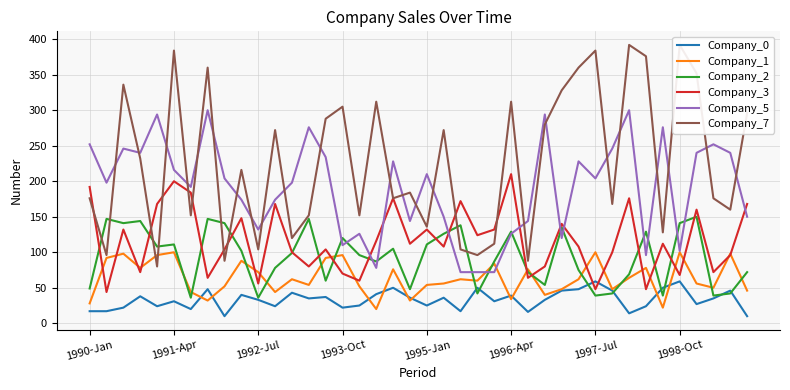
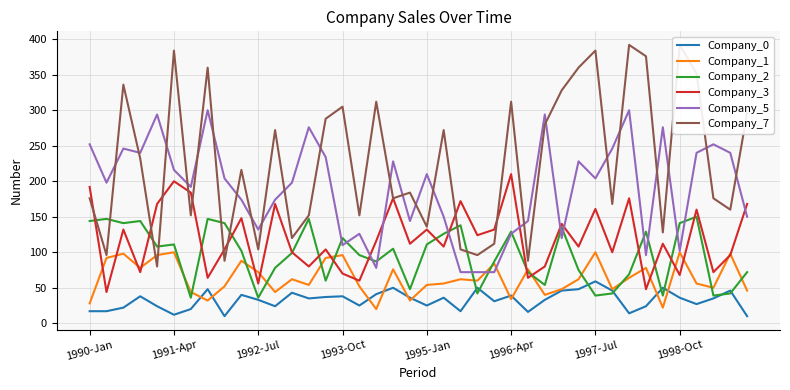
Company_2, 1990-Jan: 50 -> 140
Company_0, 1991-Apr: 30 -> 10
Company_0, 1993-Oct: 20 -> 40
Company_3, 1997-Jul: 50 -> 160
Company_0, 1998-Oct: 60 -> 40
